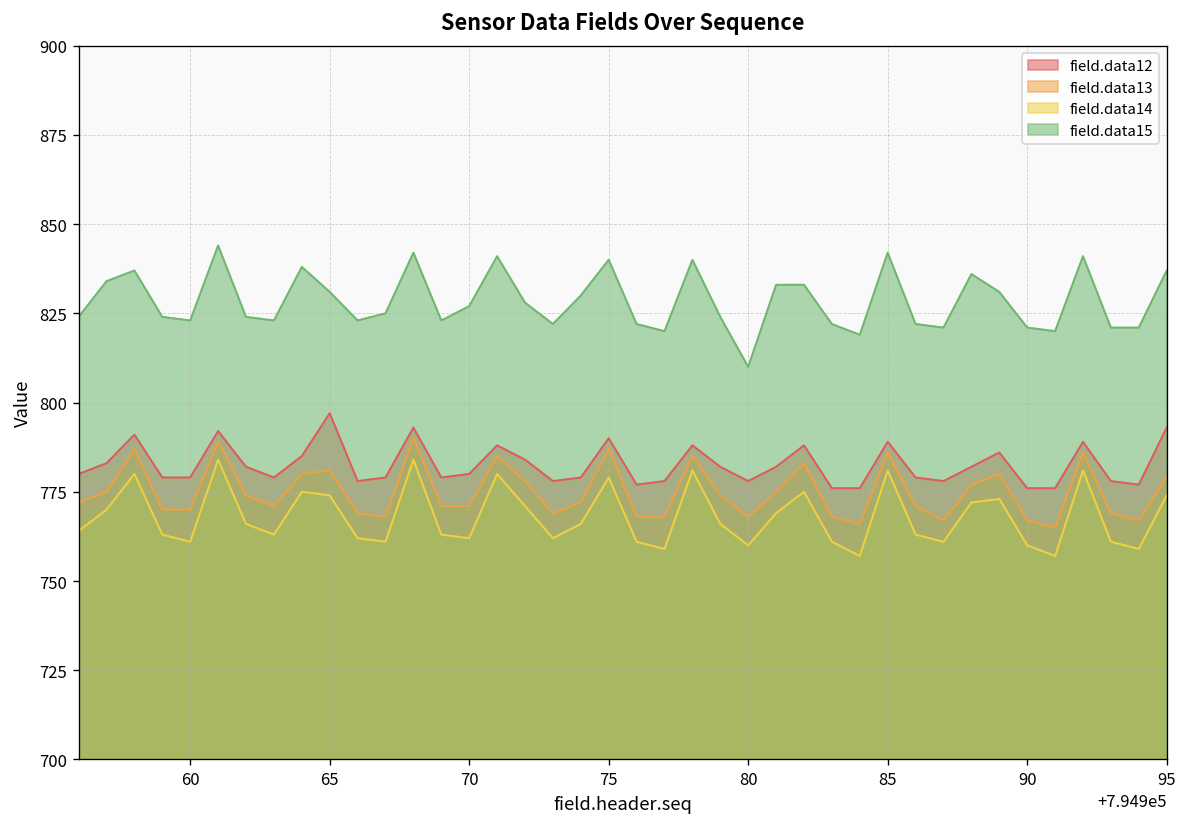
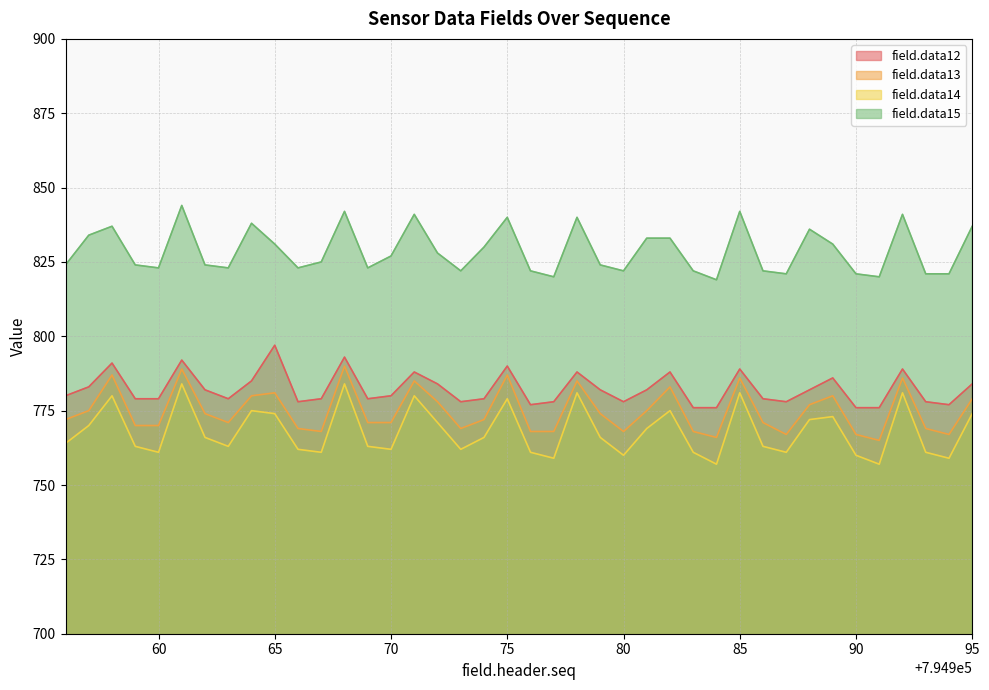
field.data15, 80: 810 -> 822
field.data12, 95: 793 -> 784
